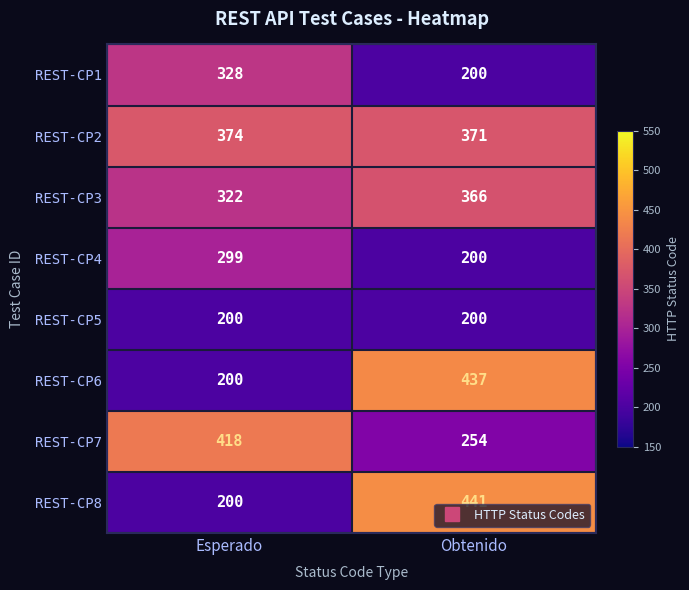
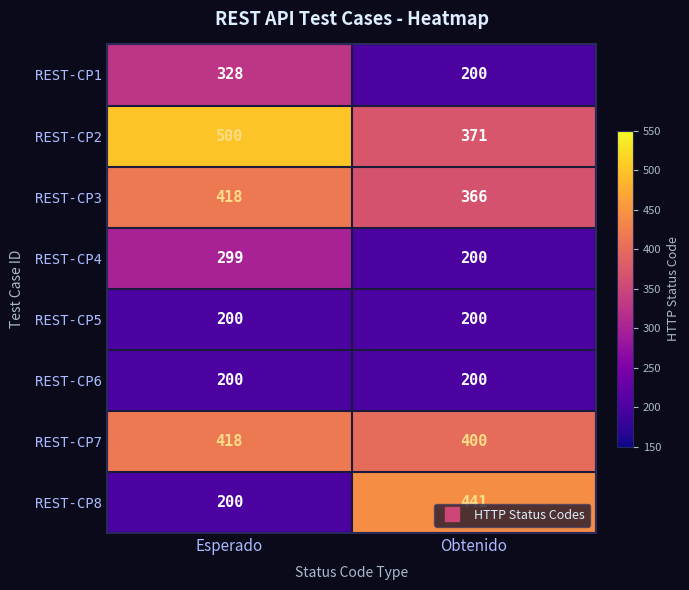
REST-CP2, Esperado: 374 -> 500
REST-CP3, Esperado: 322 -> 418
REST-CP6, Obtenido: 437 -> 200
REST-CP7, Obtenido: 254 -> 400
